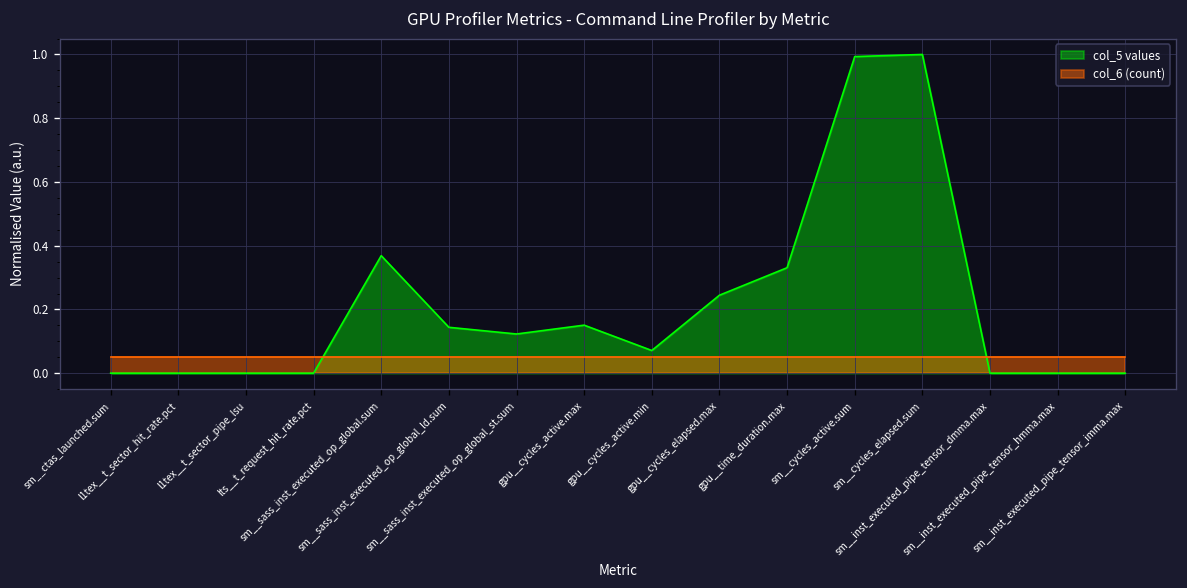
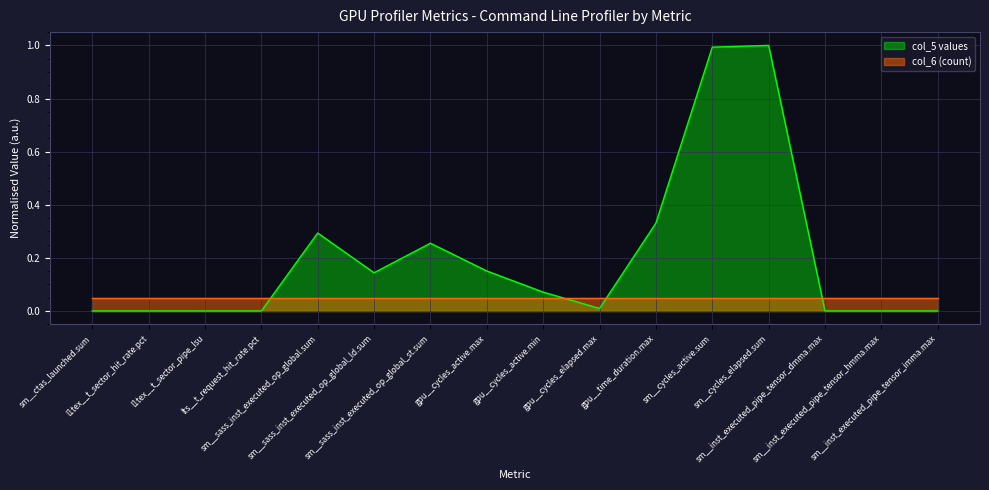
col_5 values, sm__sass_inst_executed_op_global.sum: 0.37 -> 0.29
col_5 values, sm__sass_inst_executed_op_global_st.sum: 0.12 -> 0.26
col_5 values, gpu__cycles_elapsed.max: 0.24 -> 0.01
